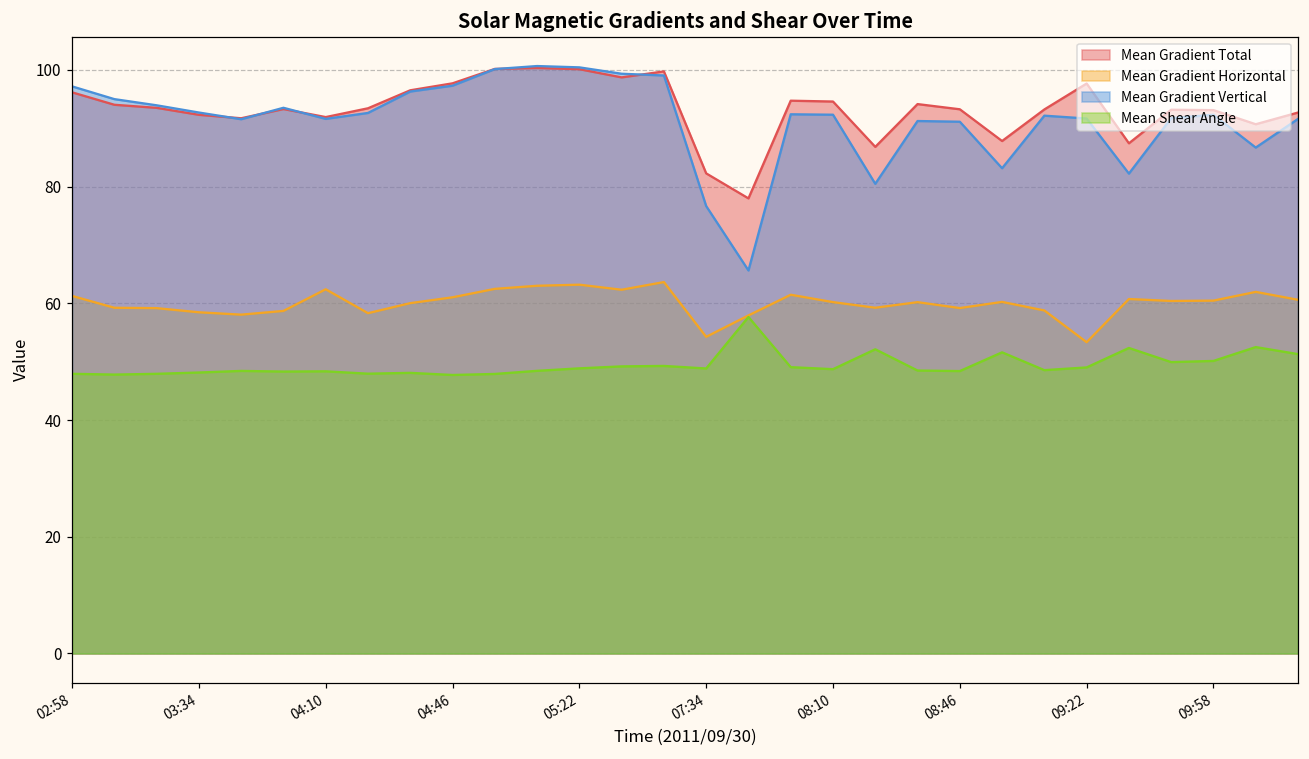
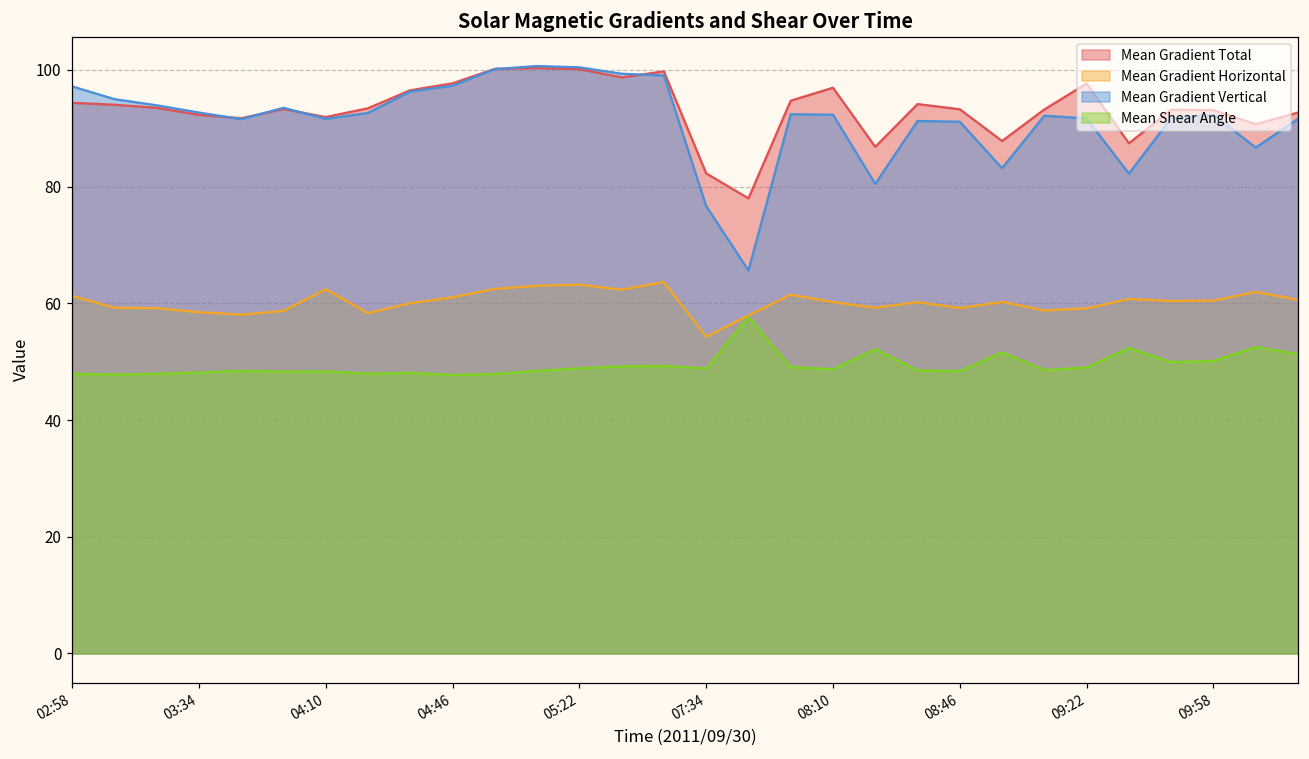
Mean Gradient Total, 02:58: 96 -> 94
Mean Gradient Total, 08:10: 95 -> 97
Mean Gradient Horizontal, 09:22: 53 -> 59
